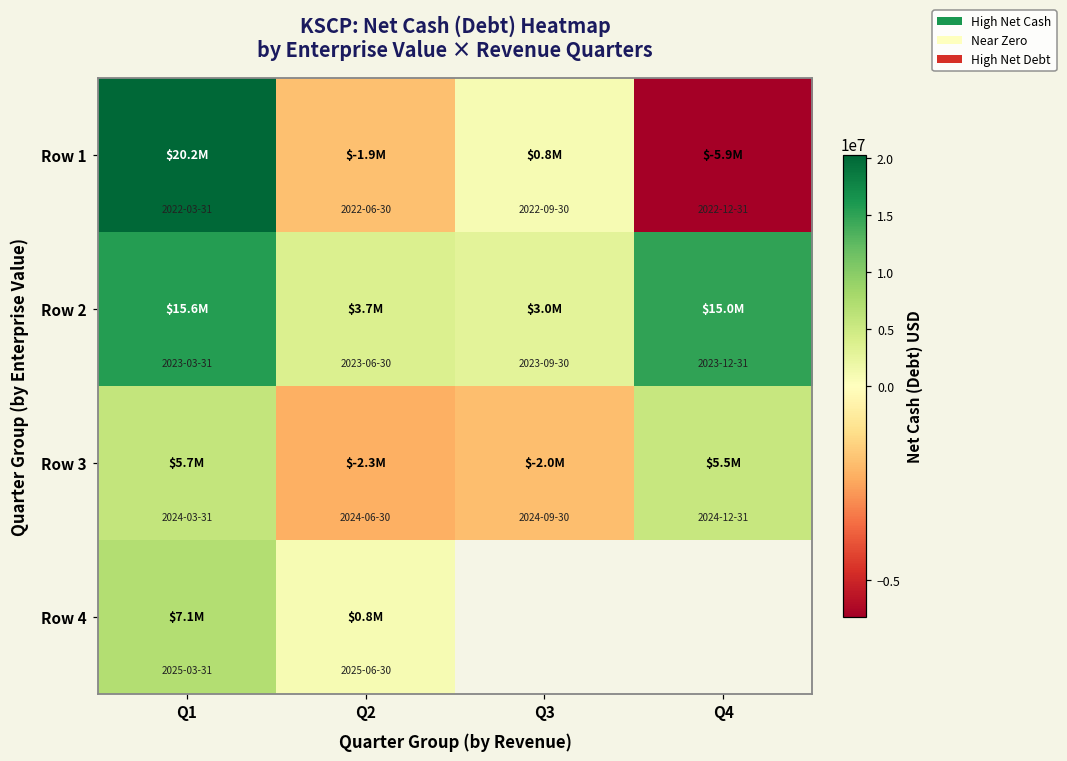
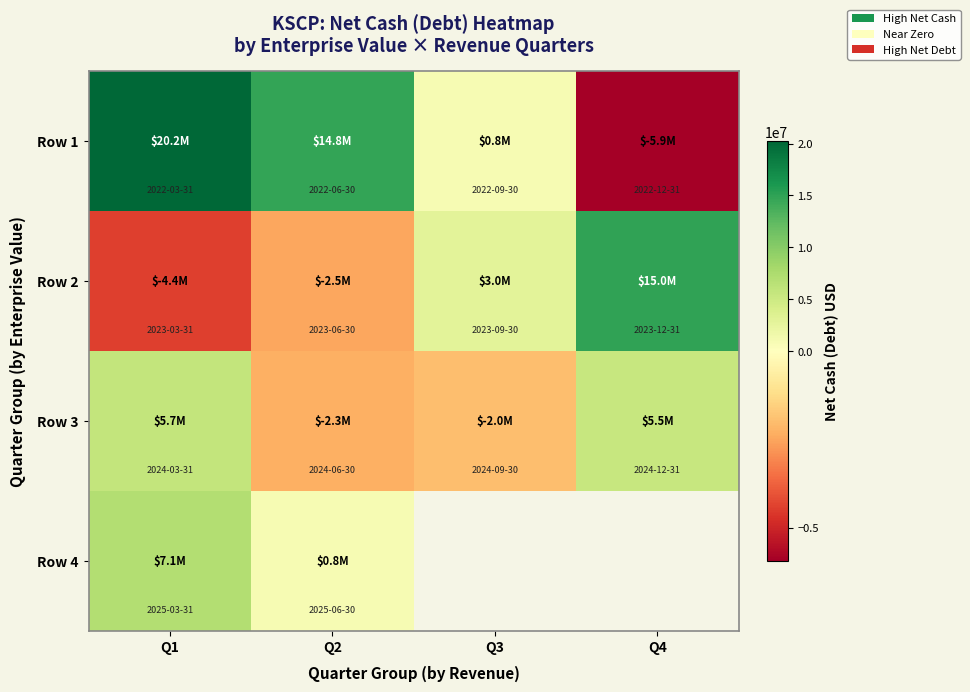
Row 1, Q2: $-1.9M -> $14.8M
Row 2, Q1: $15.6M -> $-4.4M
Row 2, Q2: $3.7M -> $-2.5M
